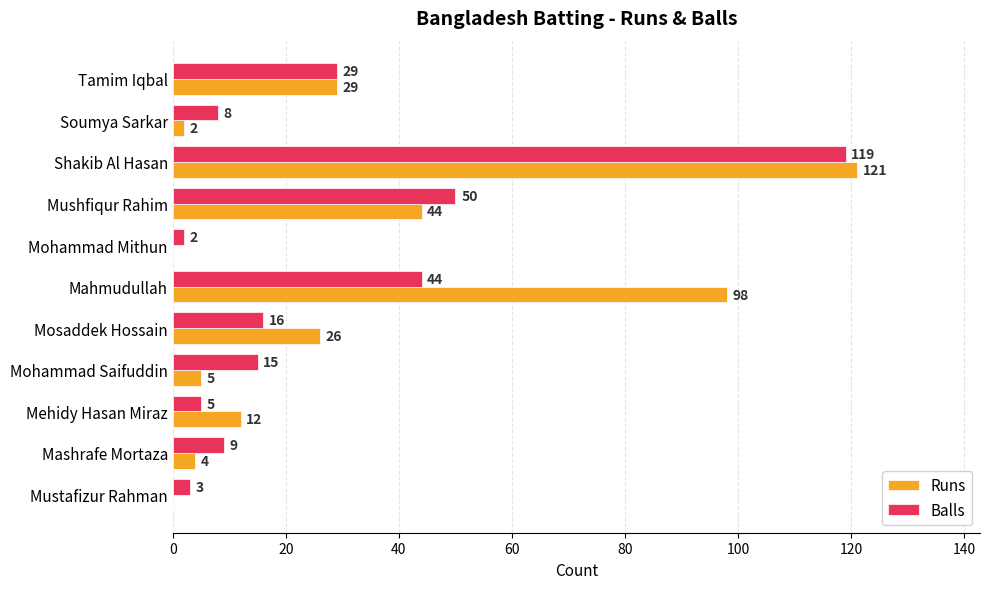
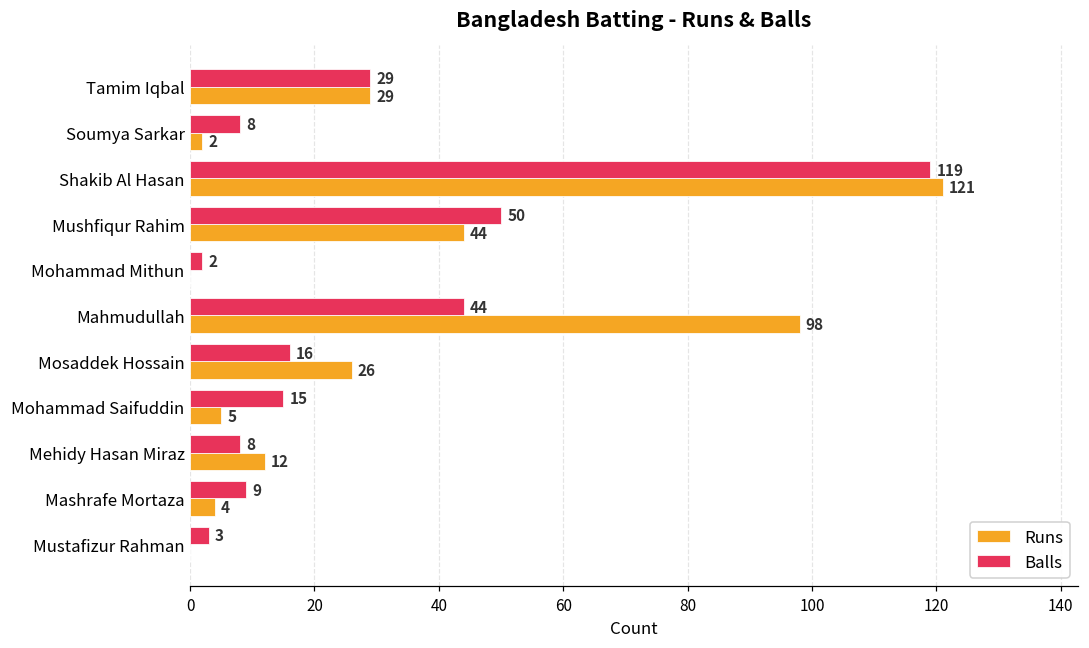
Balls, Mehidy Hasan Miraz: 5 -> 8
